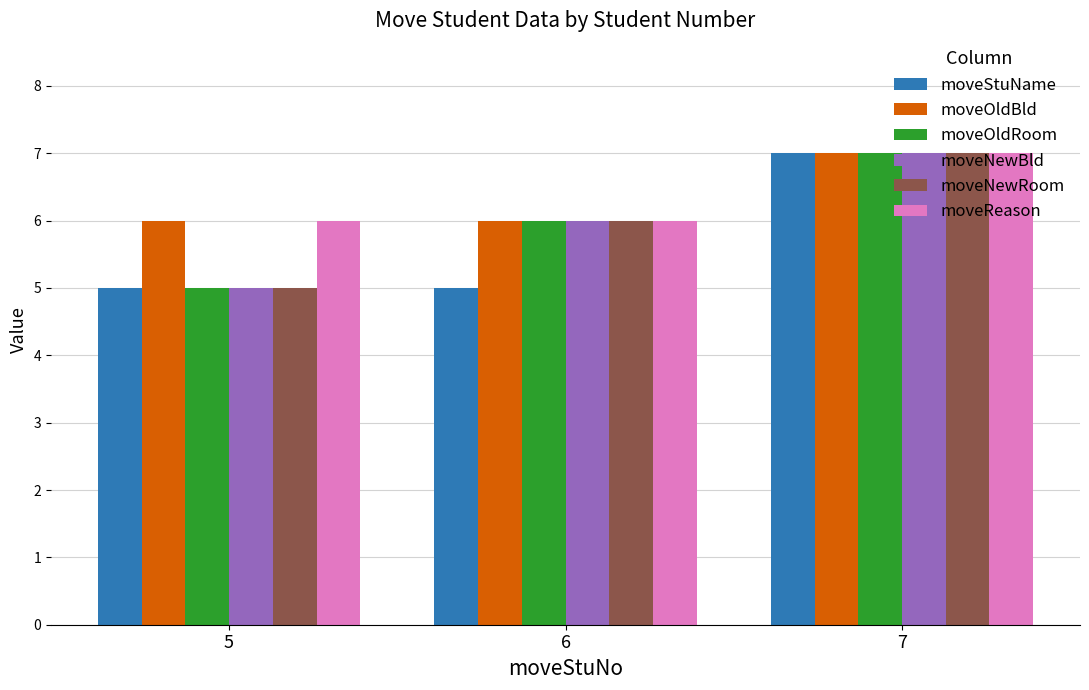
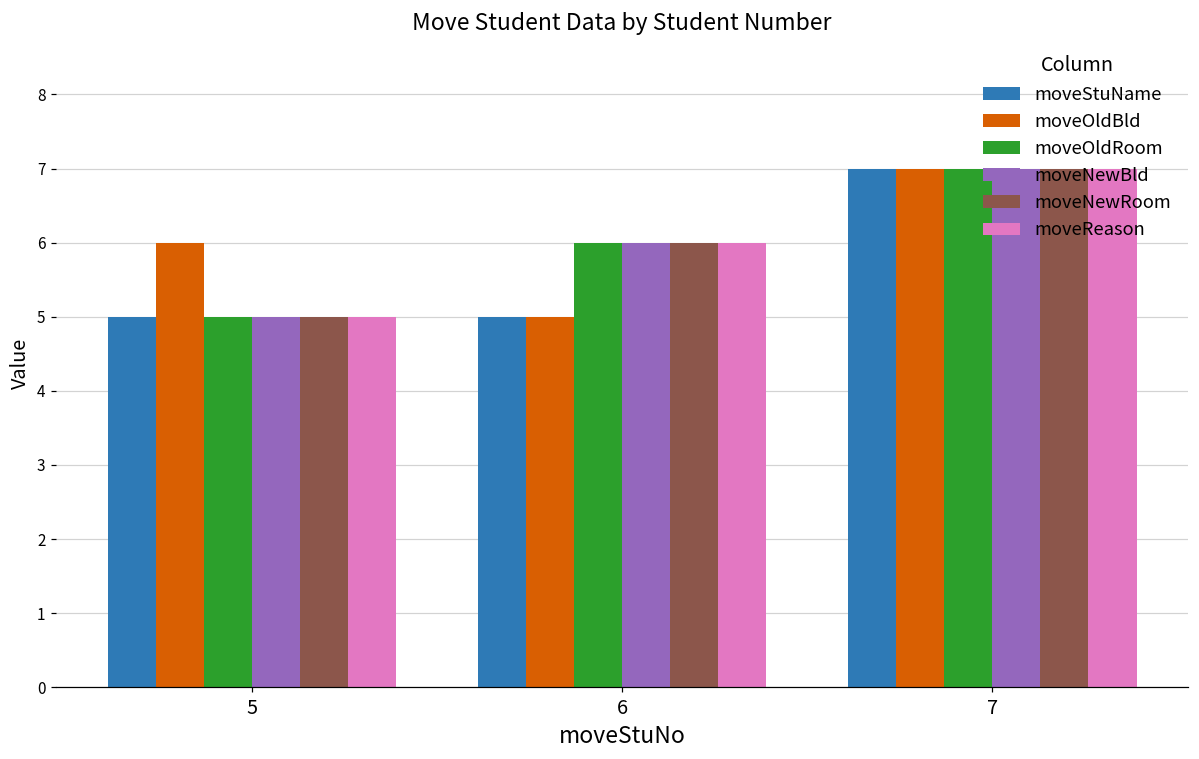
moveReason, 5: 6 -> 5
moveOldBld, 6: 6 -> 5
